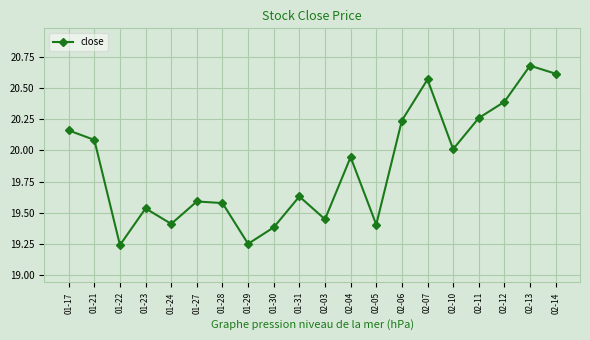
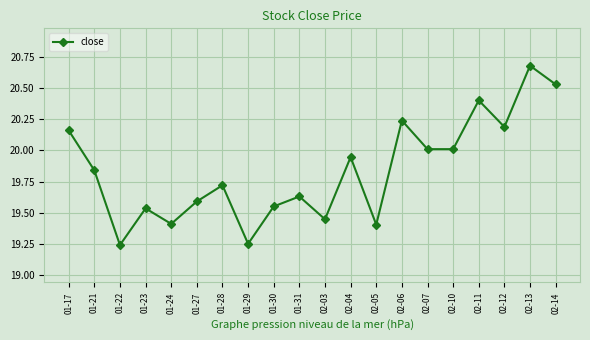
01-21: 20.08 -> 19.84
01-28: 19.58 -> 19.72
01-30: 19.38 -> 19.55
02-07: 20.57 -> 20.01
02-11: 20.26 -> 20.40
02-12: 20.39 -> 20.19
02-14: 20.62 -> 20.53
